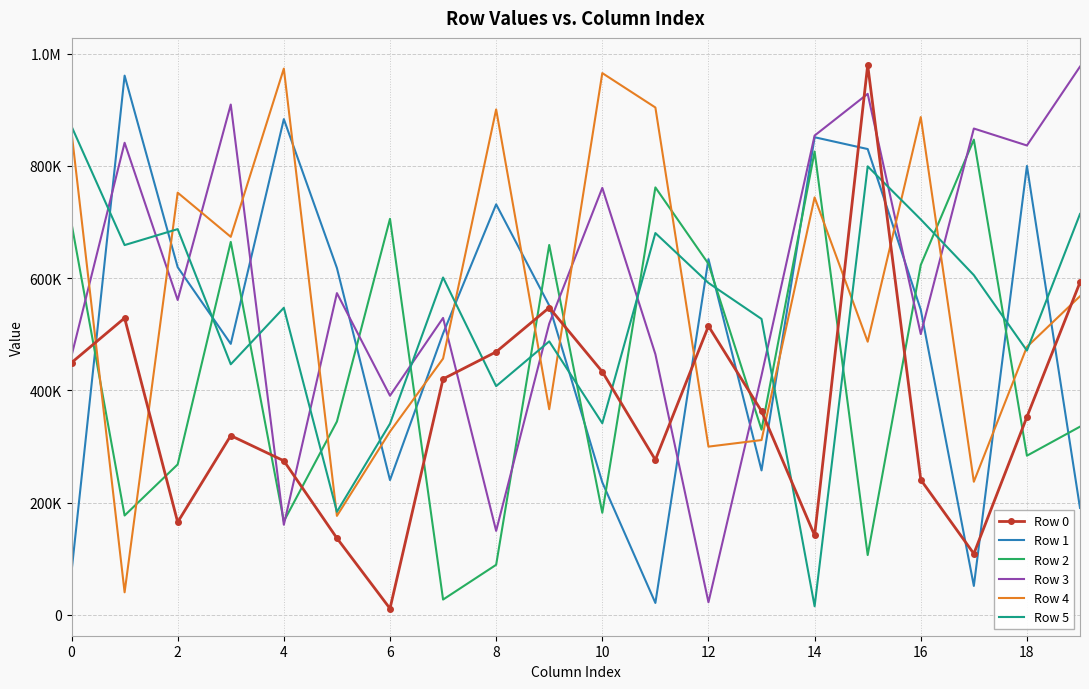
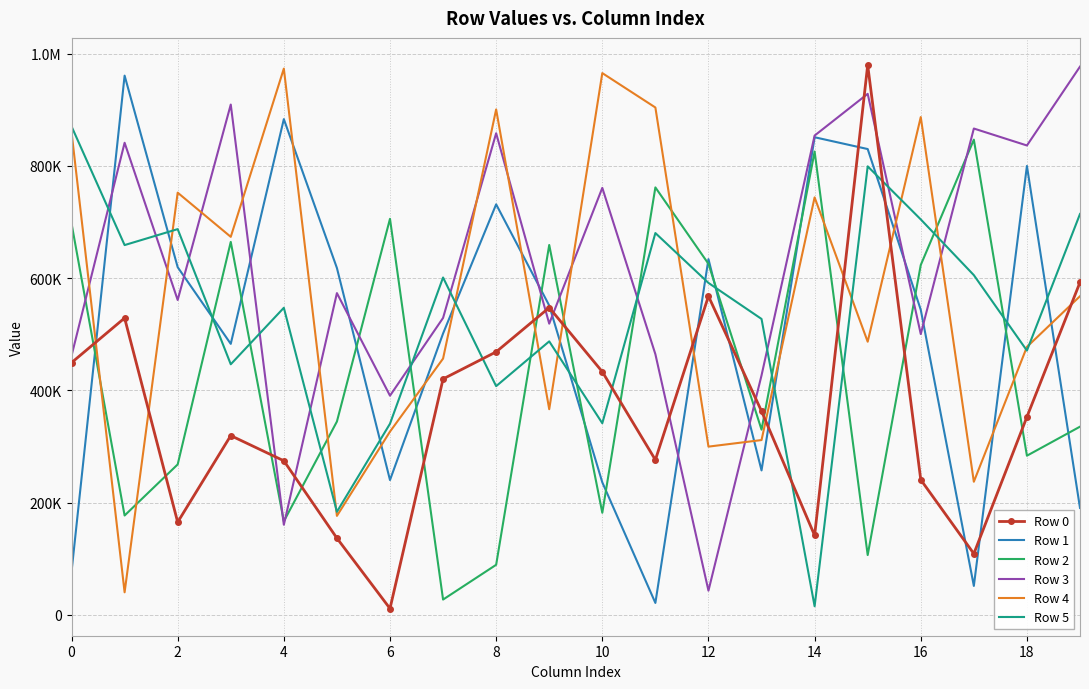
Row 3, 8: 150000 -> 860000
Row 0, 12: 510000 -> 570000
Row 3, 12: 20000 -> 40000
